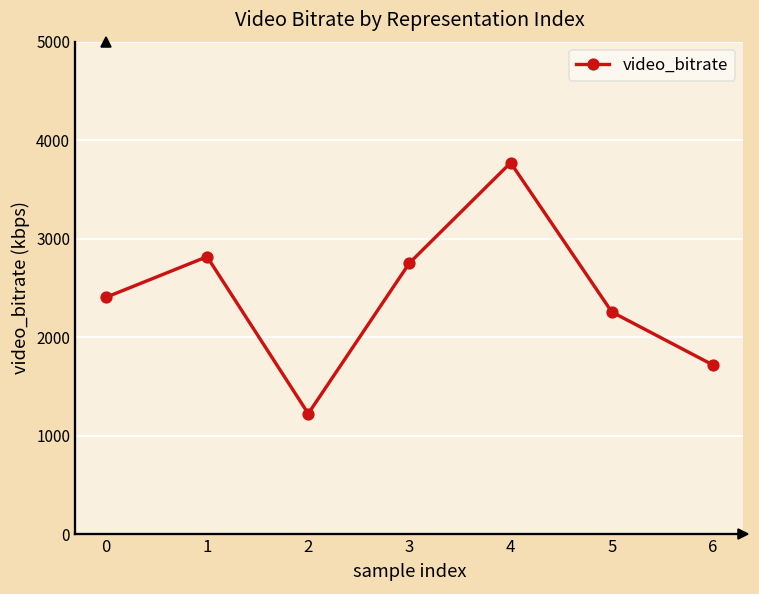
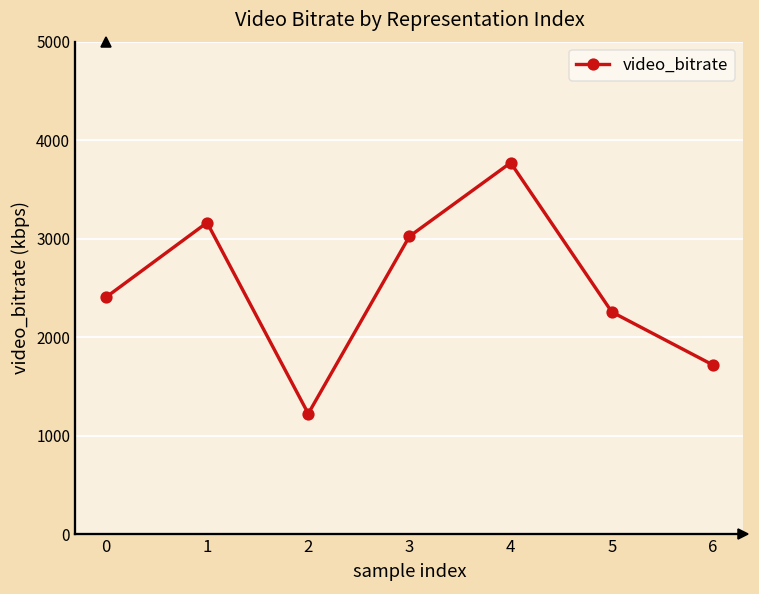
1: 2800 -> 3200
3: 2800 -> 3000
